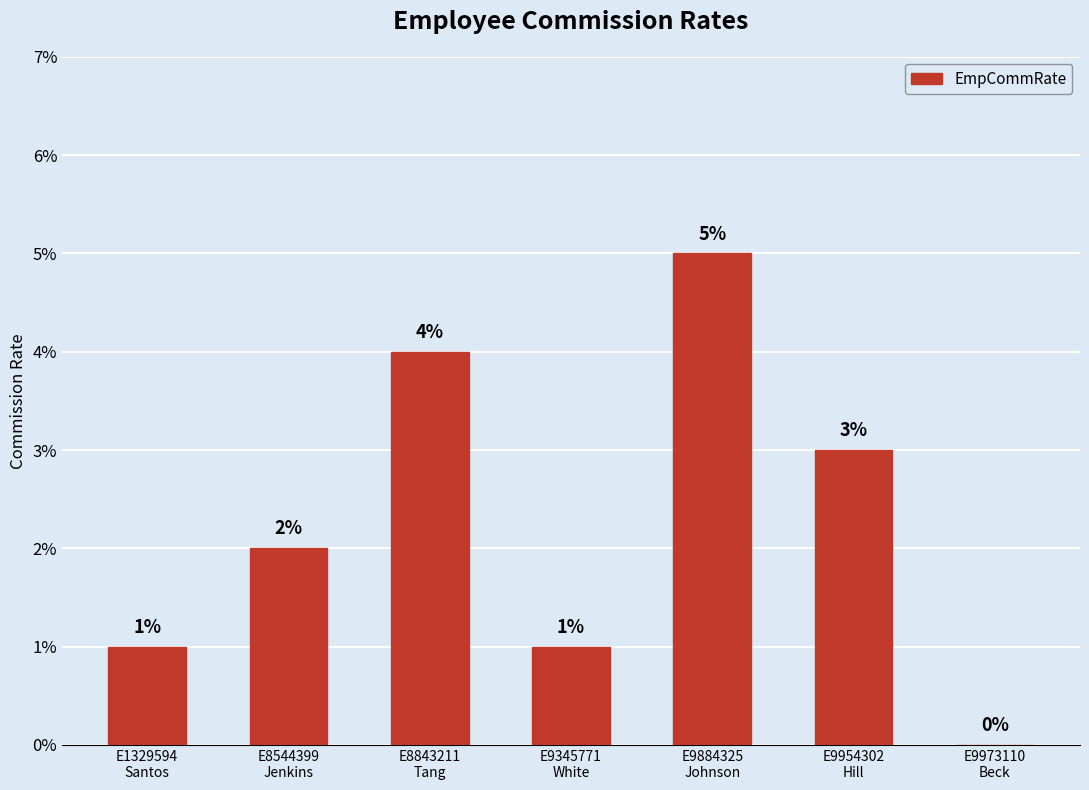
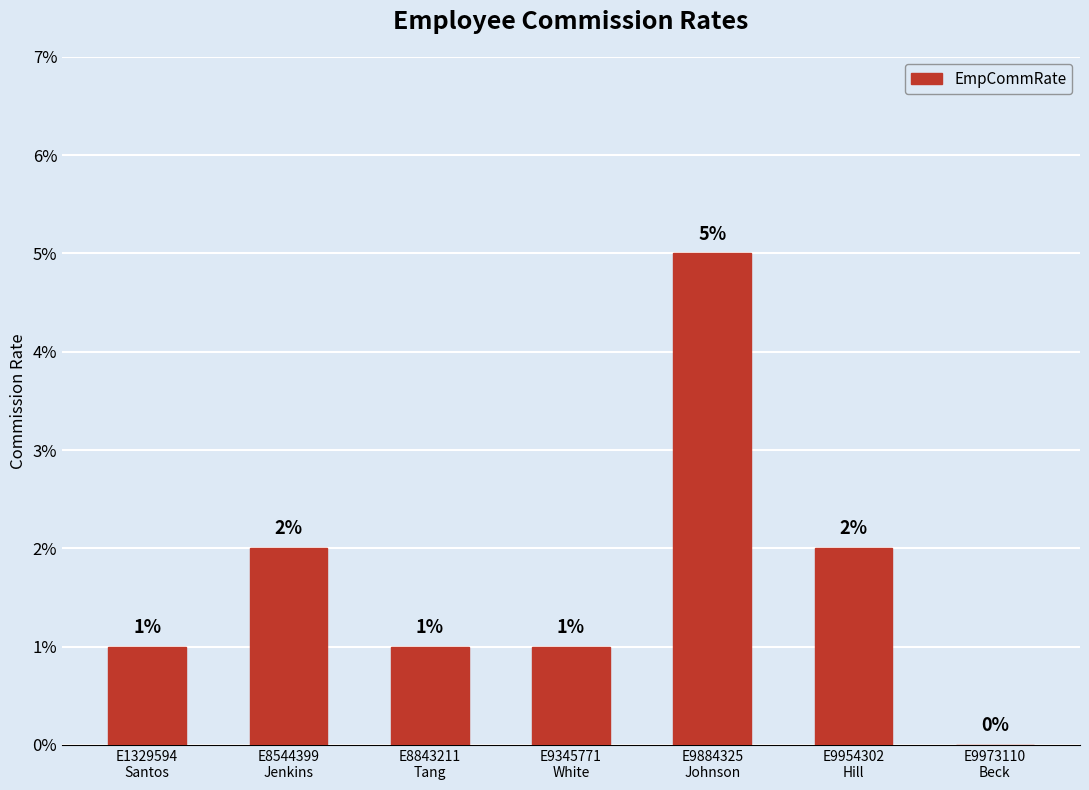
E8843211 Tang: 4% -> 1%
E9954302 Hill: 3% -> 2%
